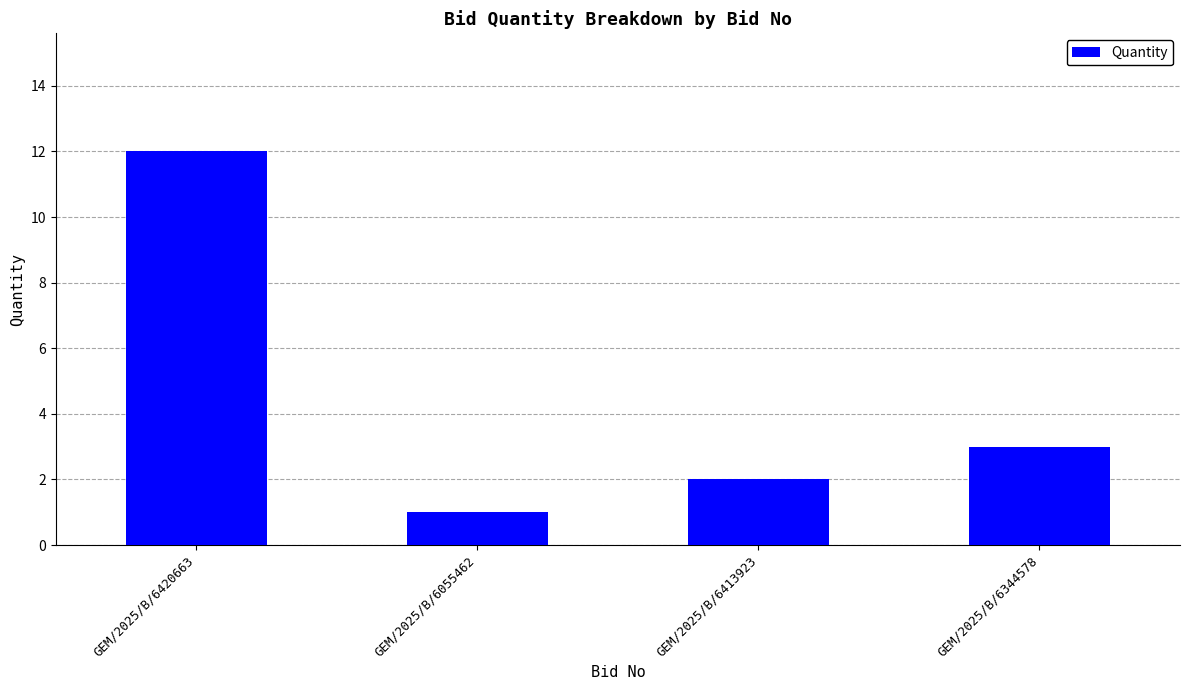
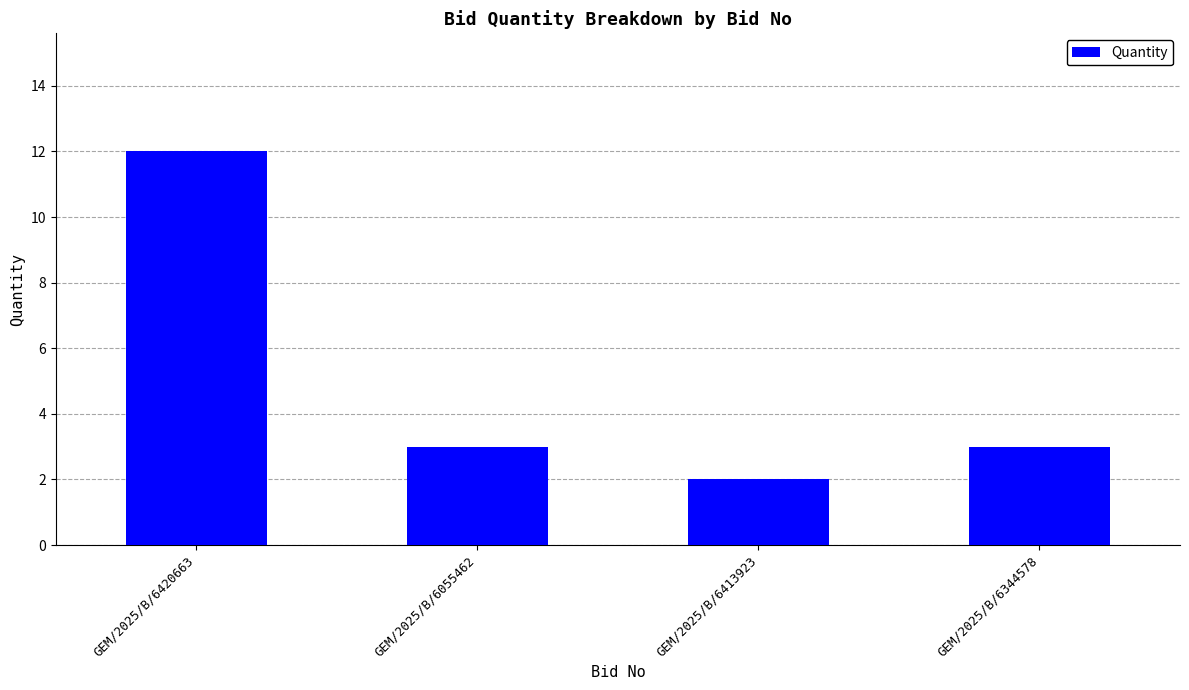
GEM/2025/B/6055462: 1 -> 3
